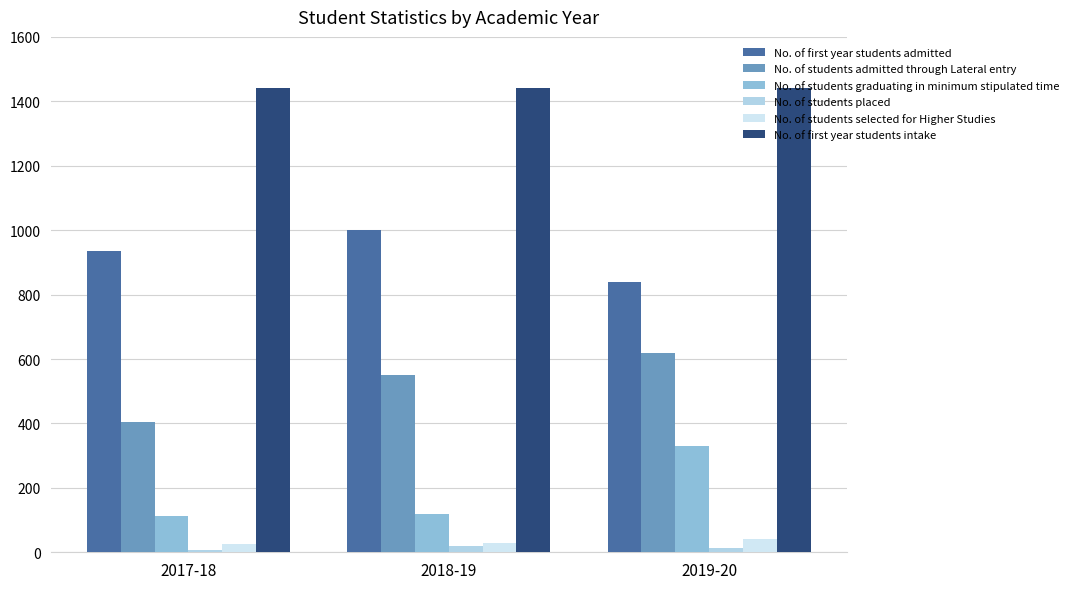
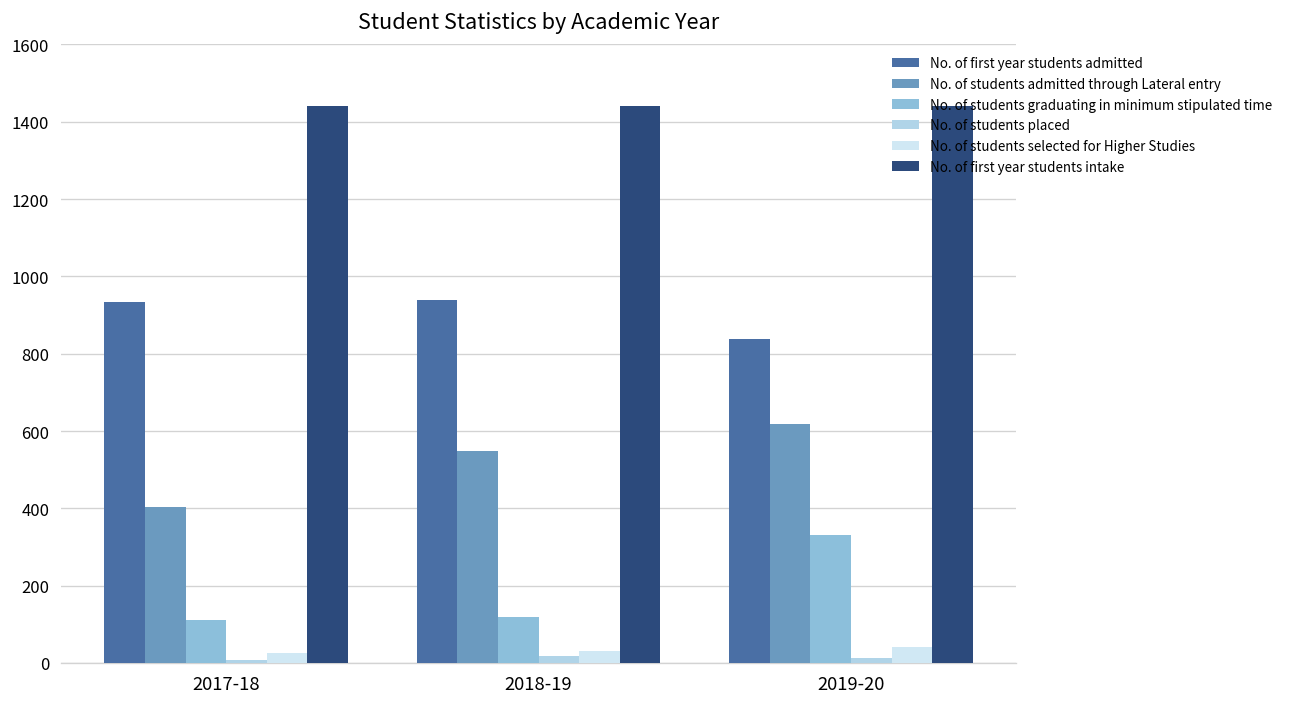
No. of first year students admitted, 2018-19: 1000 -> 940
